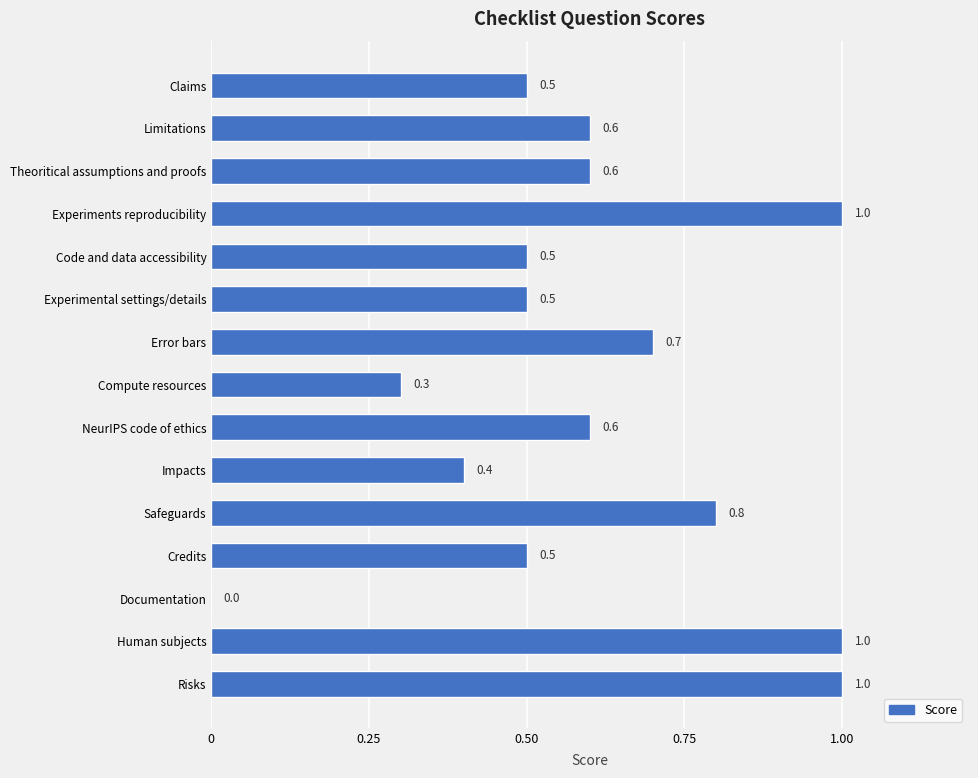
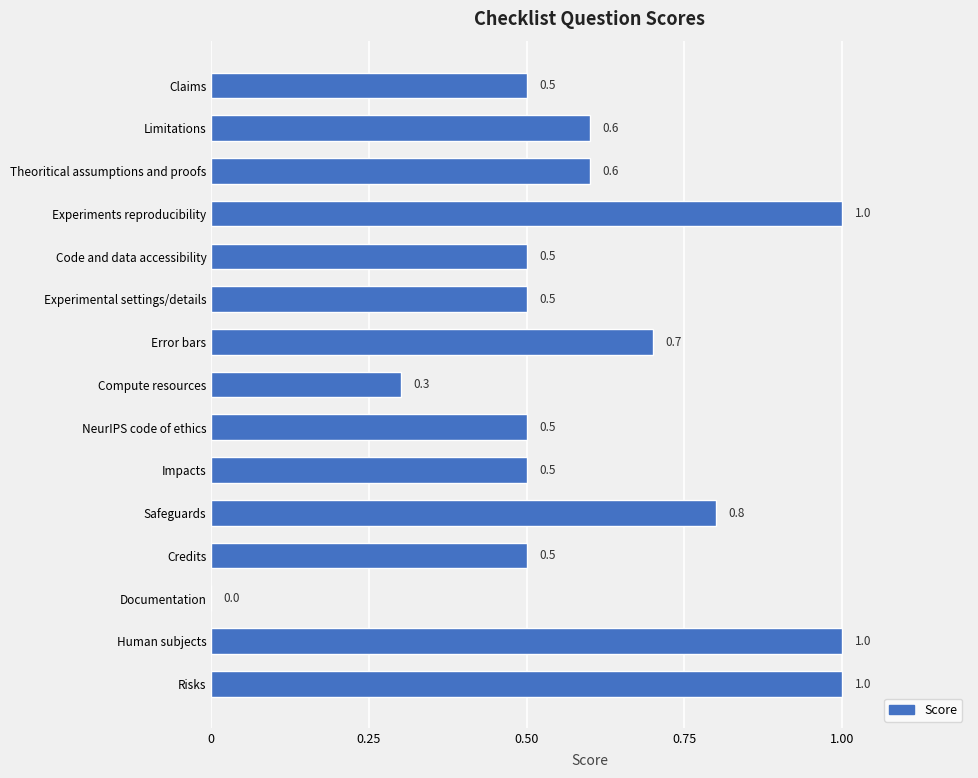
NeurIPS code of ethics: 0.6 -> 0.5
Impacts: 0.4 -> 0.5
